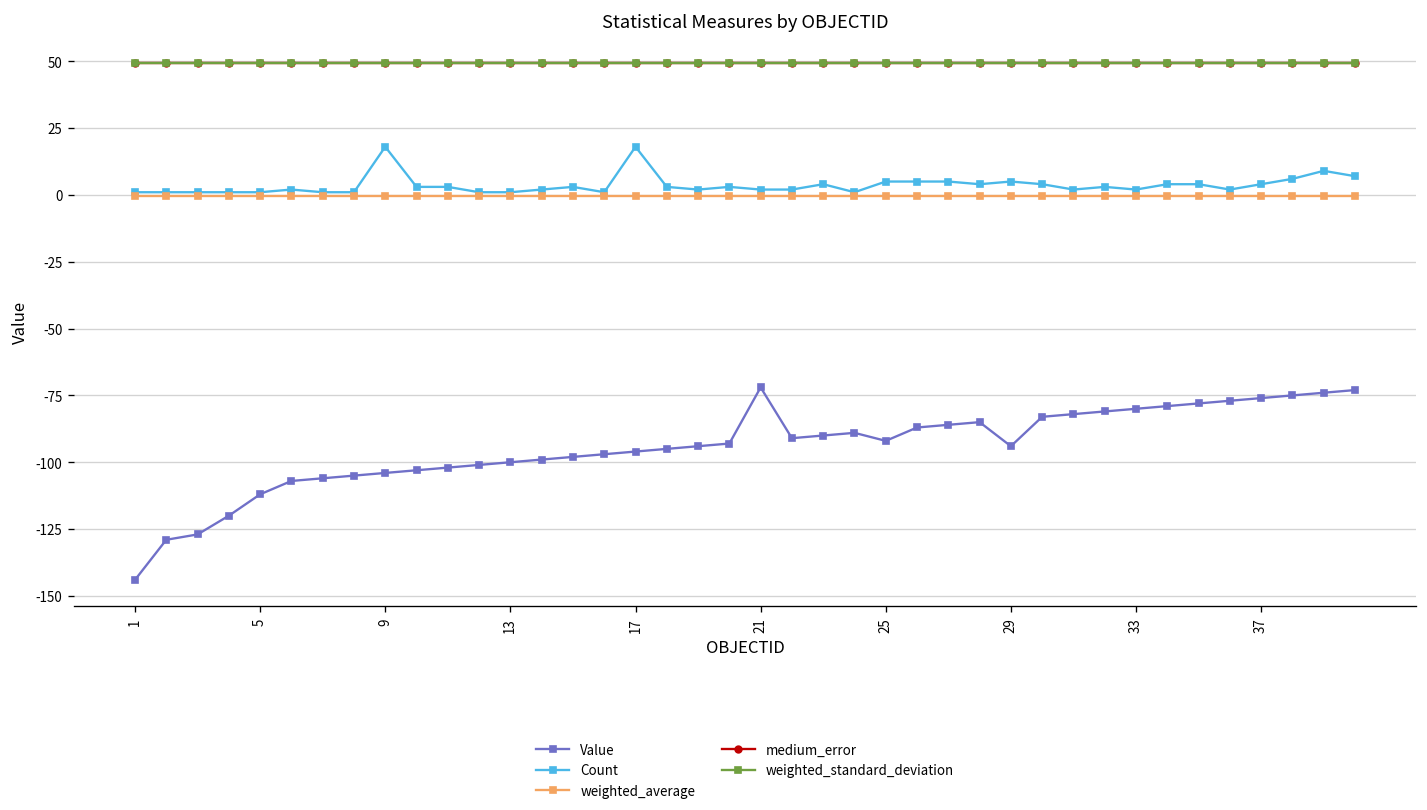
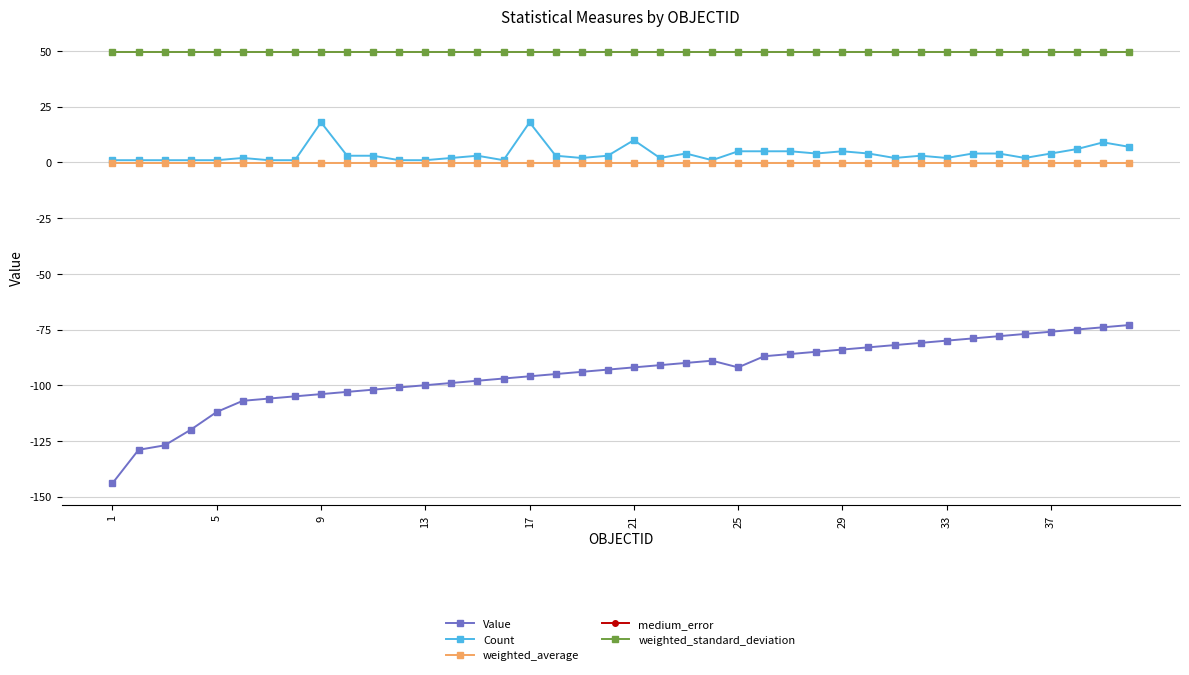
Value, 21: -72 -> -92
Count, 21: 2 -> 10
Value, 29: -94 -> -84
